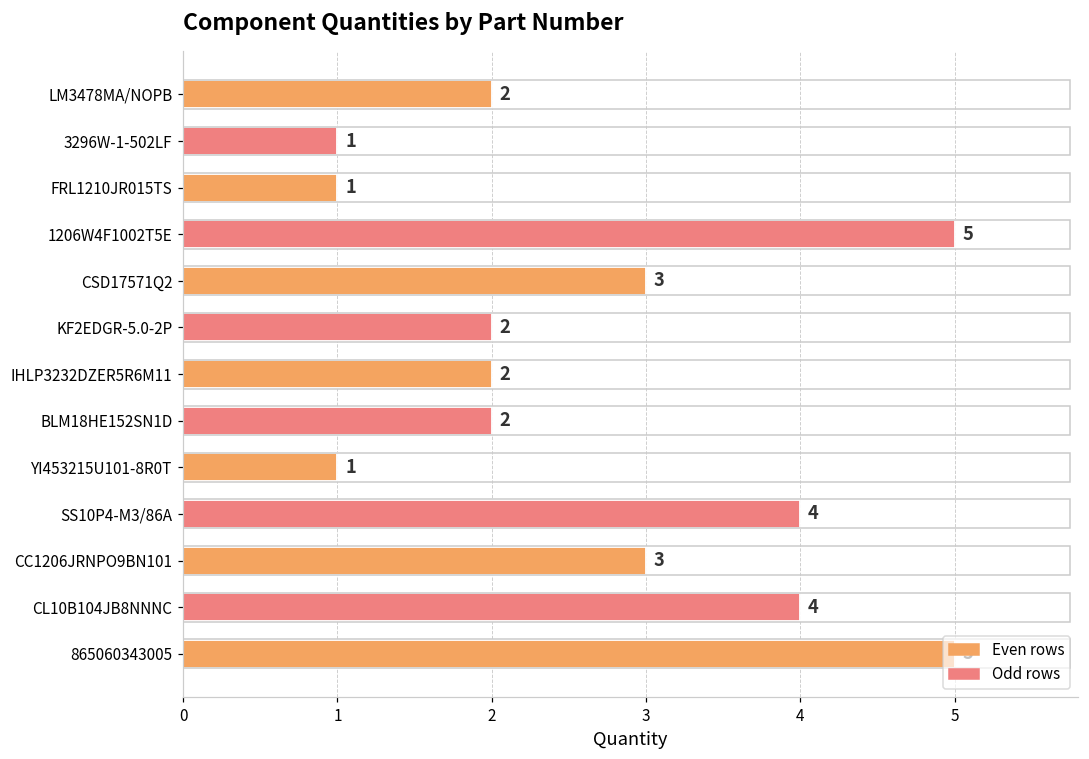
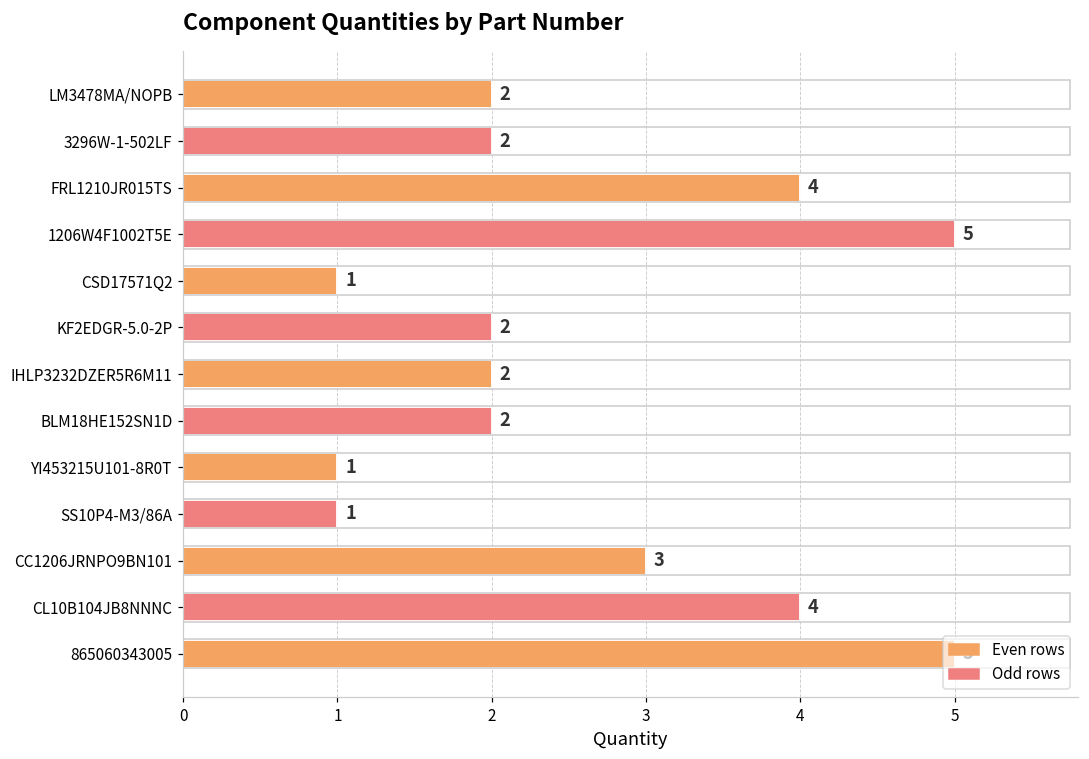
3296W-1-502LF: 1 -> 2
FRL1210JR015TS: 1 -> 4
CSD17571Q2: 3 -> 1
SS10P4-M3/86A: 4 -> 1
